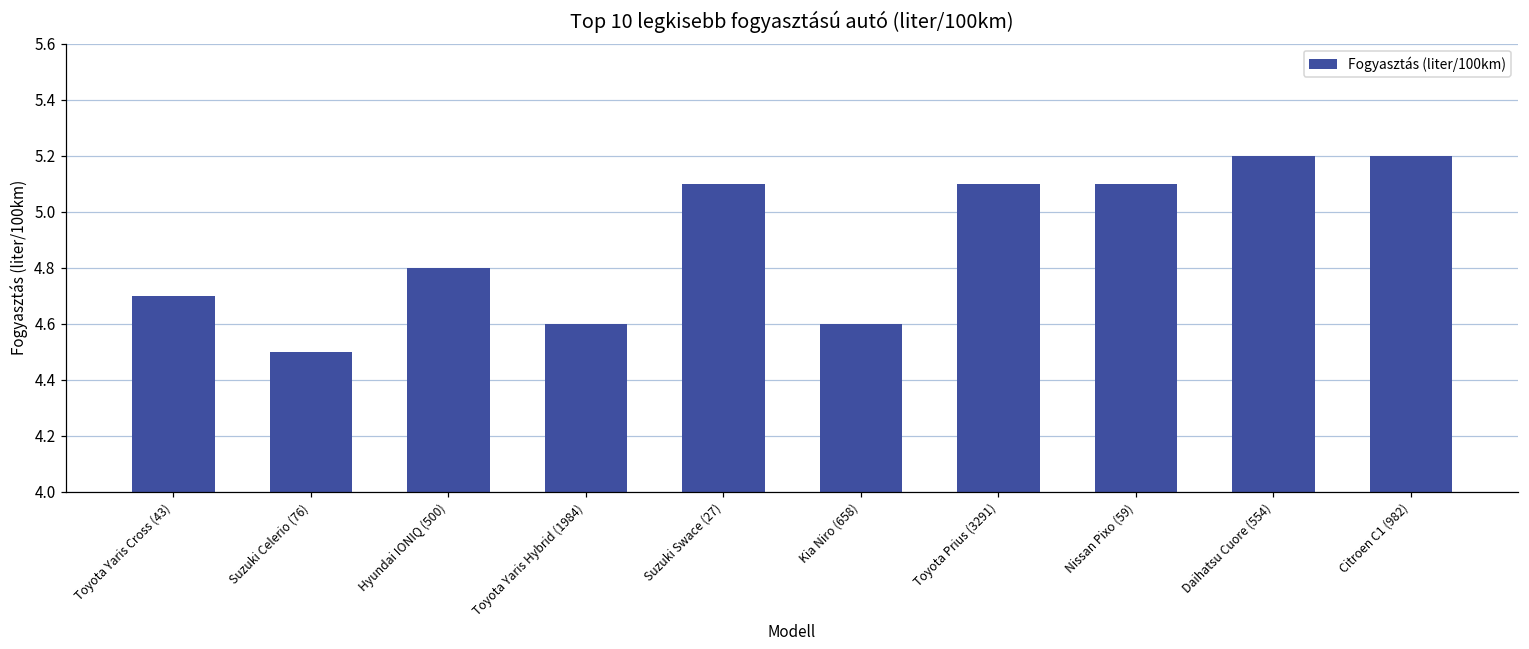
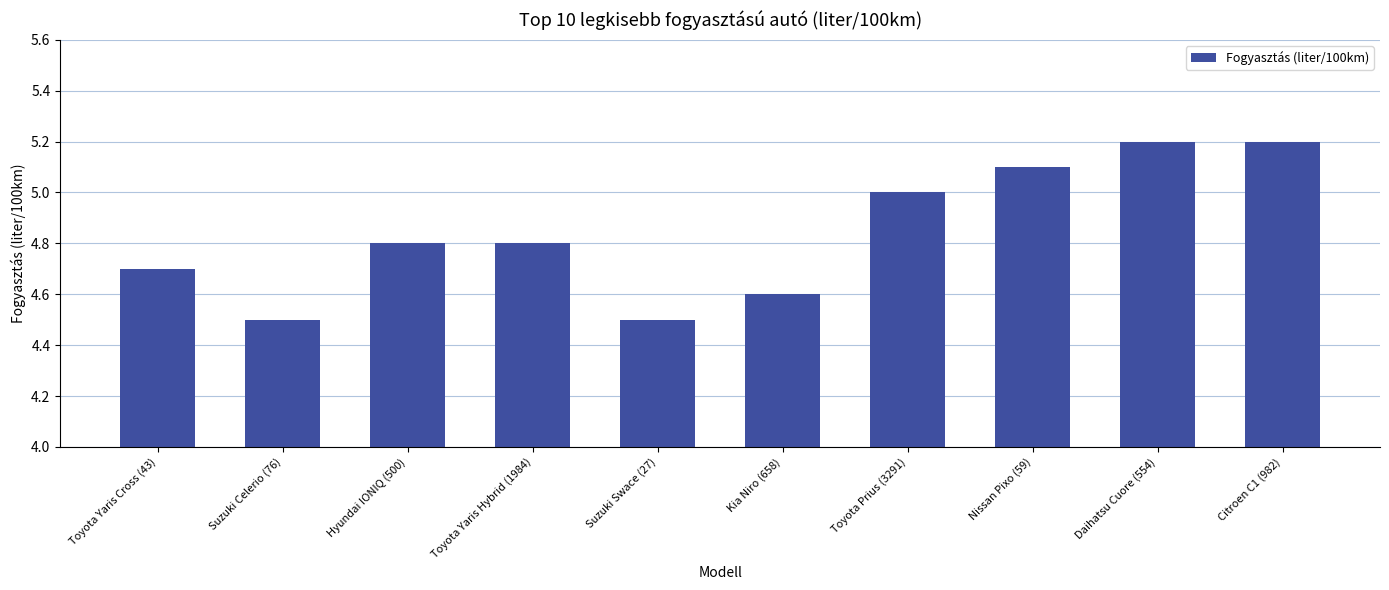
Toyota Yaris Hybrid (1984): 4.6 -> 4.8
Suzuki Swace (27): 5.1 -> 4.5
Toyota Prius (3291): 5.1 -> 5.0
